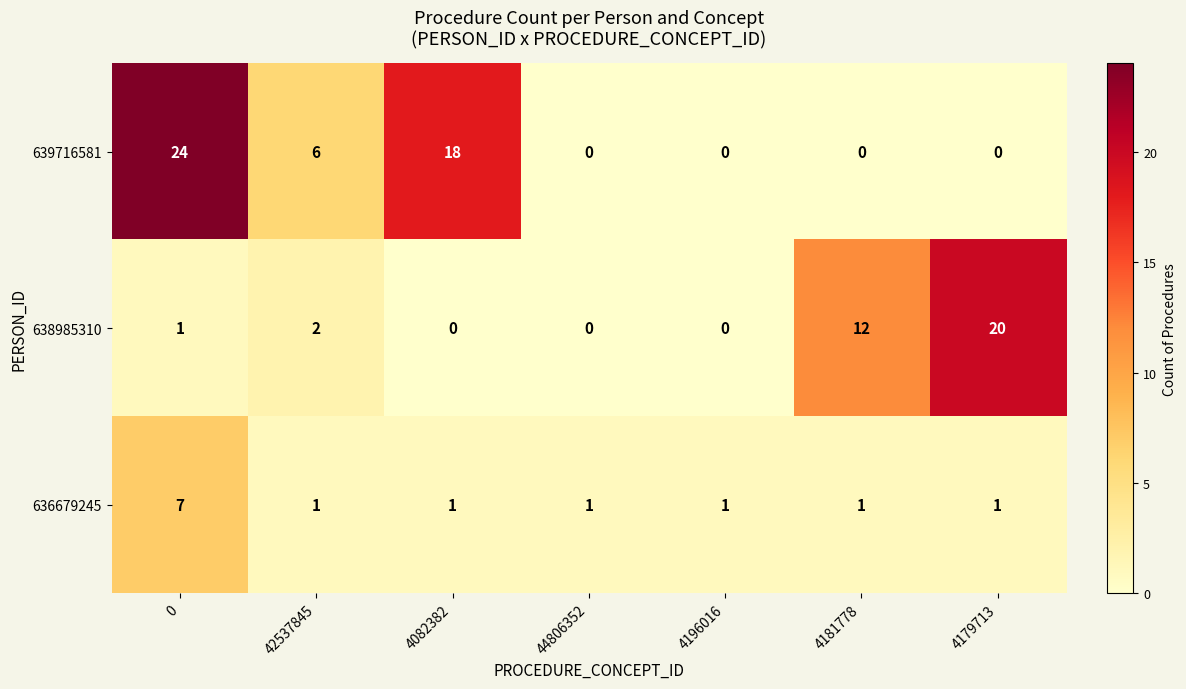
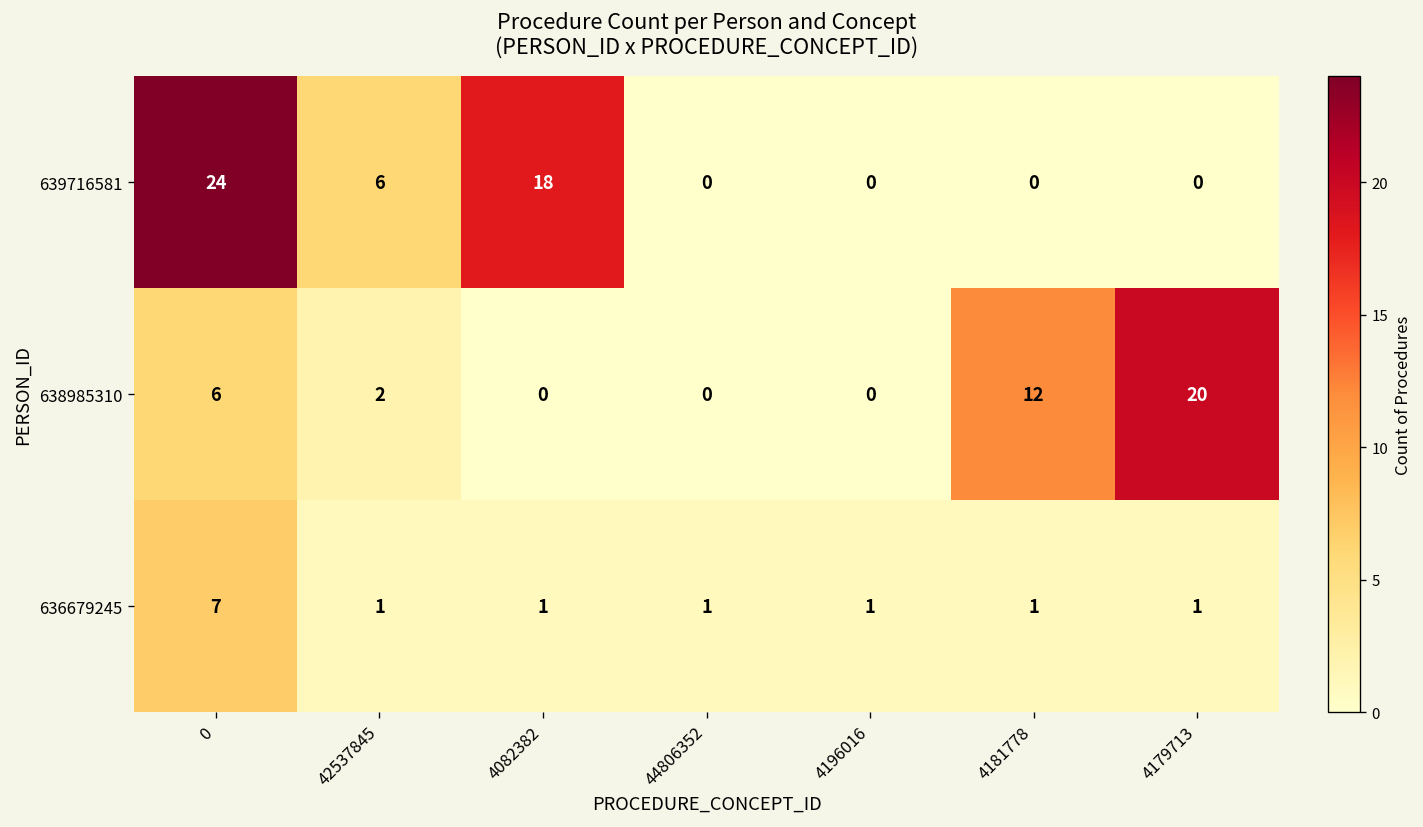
638985310, 0: 1 -> 6
